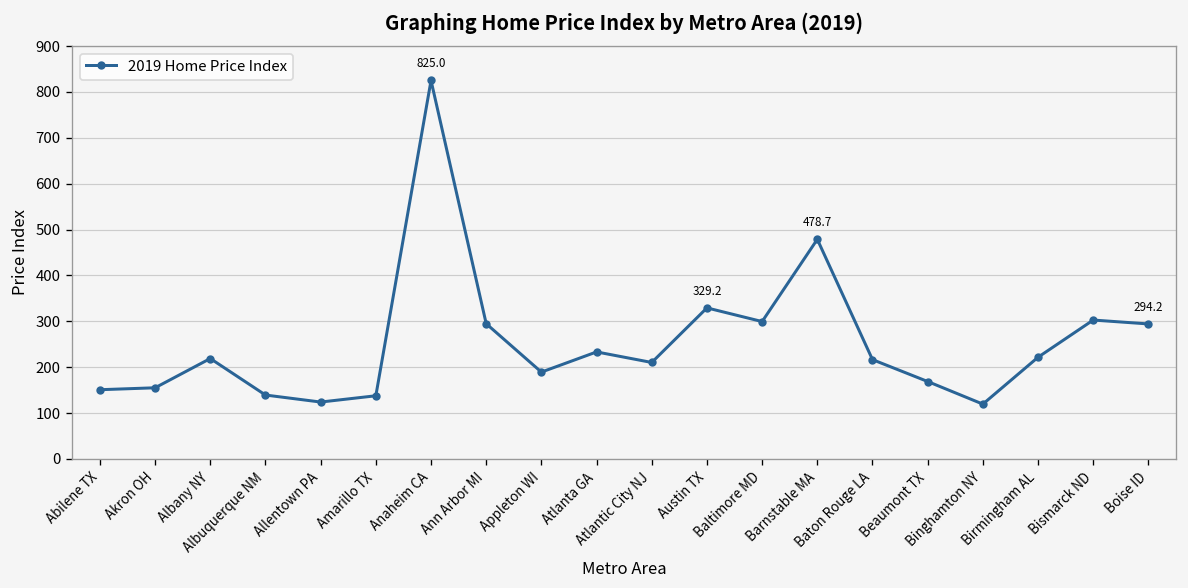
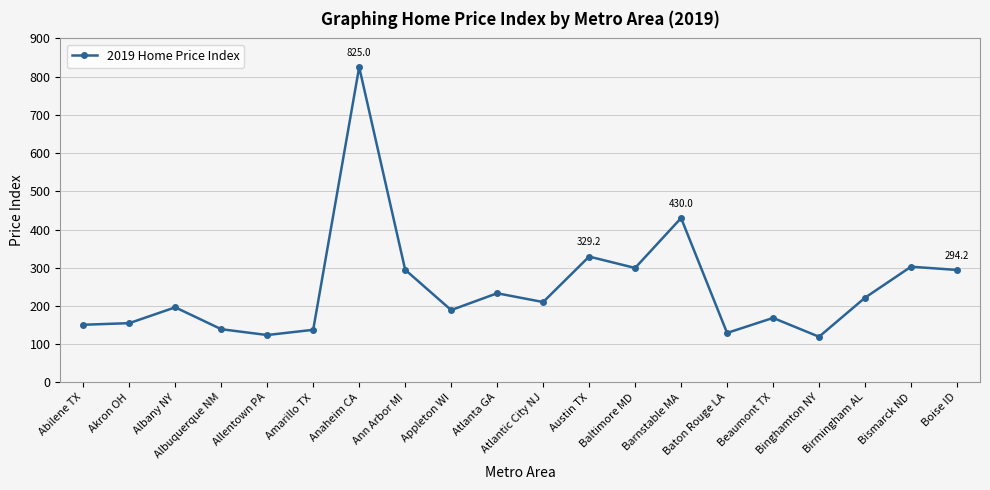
Albany NY: 220 -> 200
Barnstable MA: 478.7 -> 430.0
Baton Rouge LA: 220 -> 130
